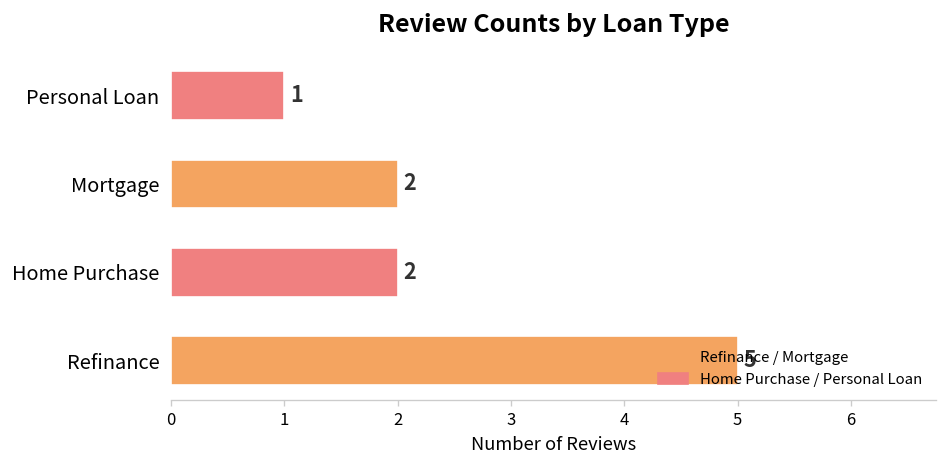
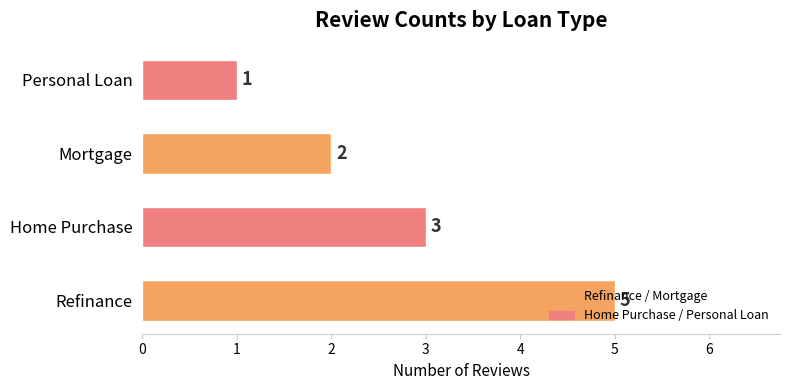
Home Purchase: 2 -> 3
